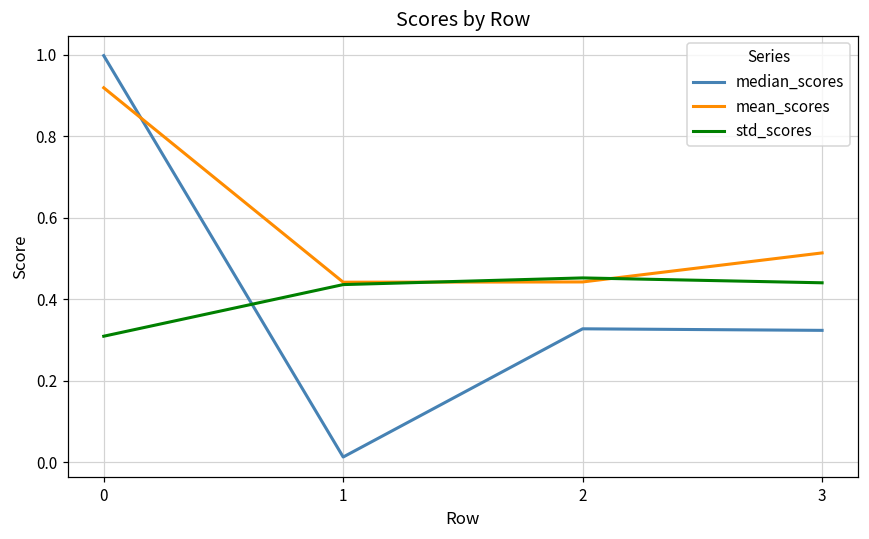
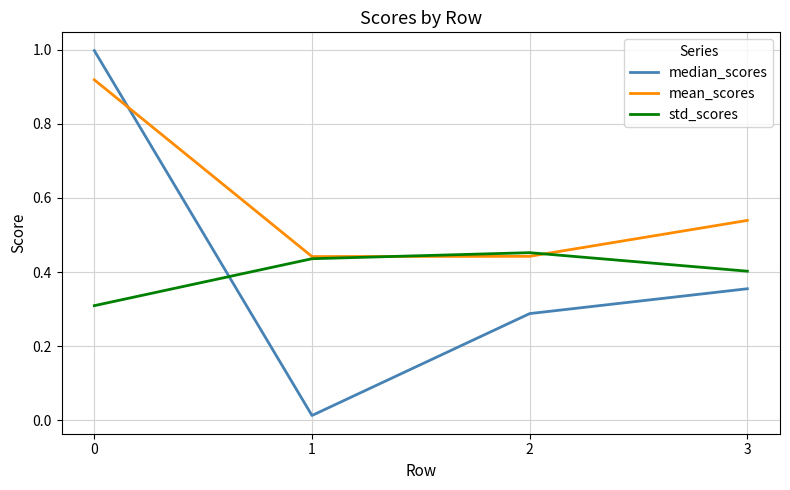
median_scores, 2: 0.33 -> 0.29
median_scores, 3: 0.32 -> 0.35
mean_scores, 3: 0.51 -> 0.54
std_scores, 3: 0.44 -> 0.40
